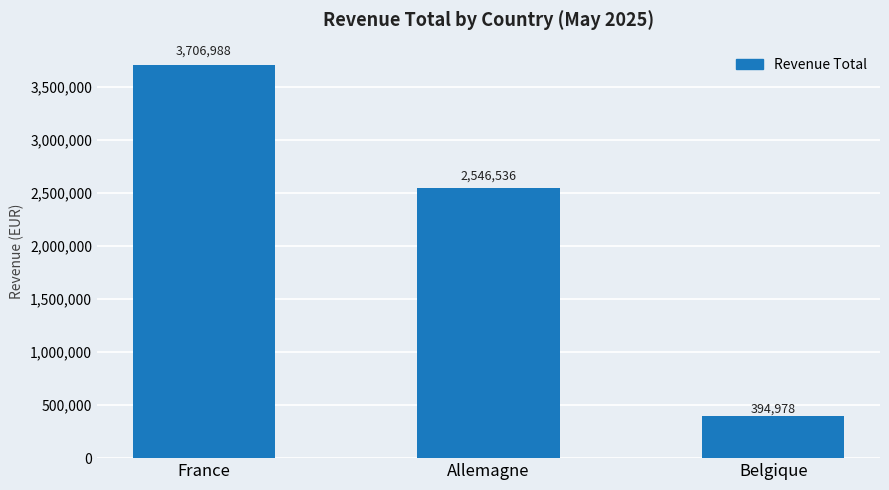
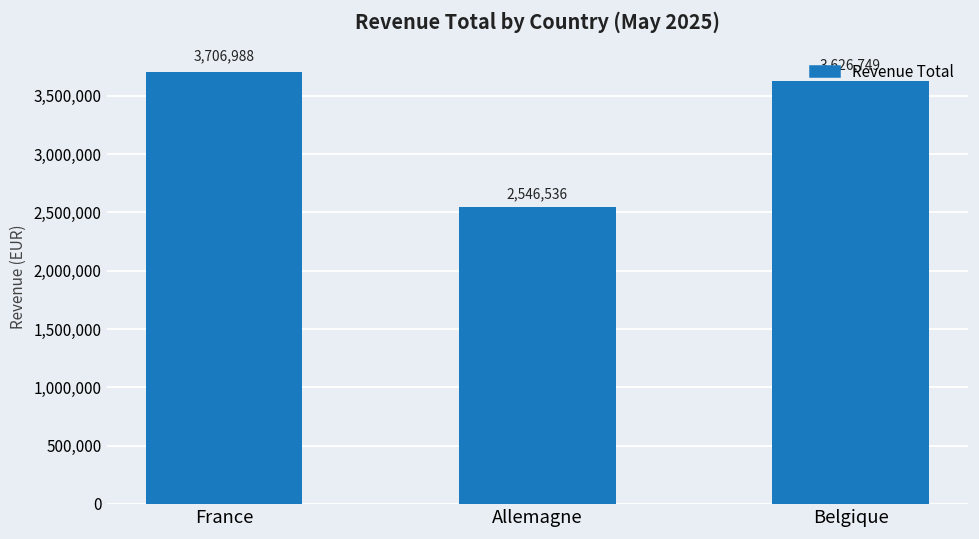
Belgique: 394,978 -> 3,626,749
